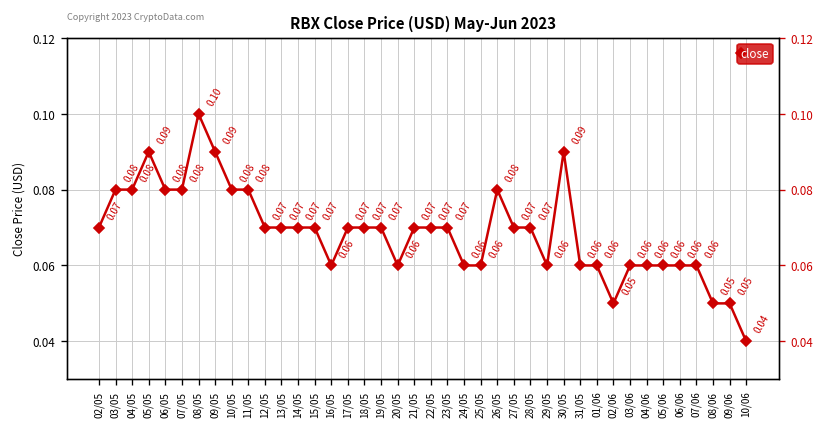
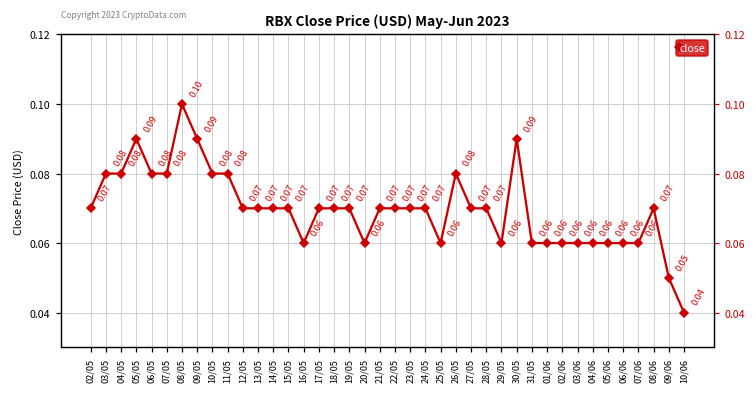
24/05: 0.06 -> 0.07
02/06: 0.05 -> 0.06
08/06: 0.05 -> 0.07
